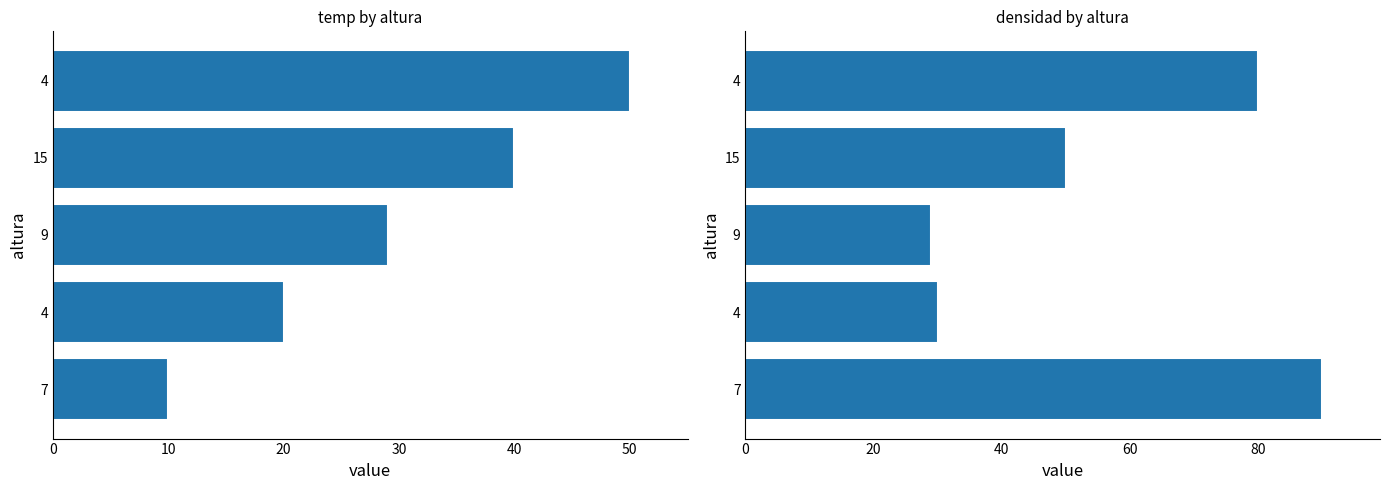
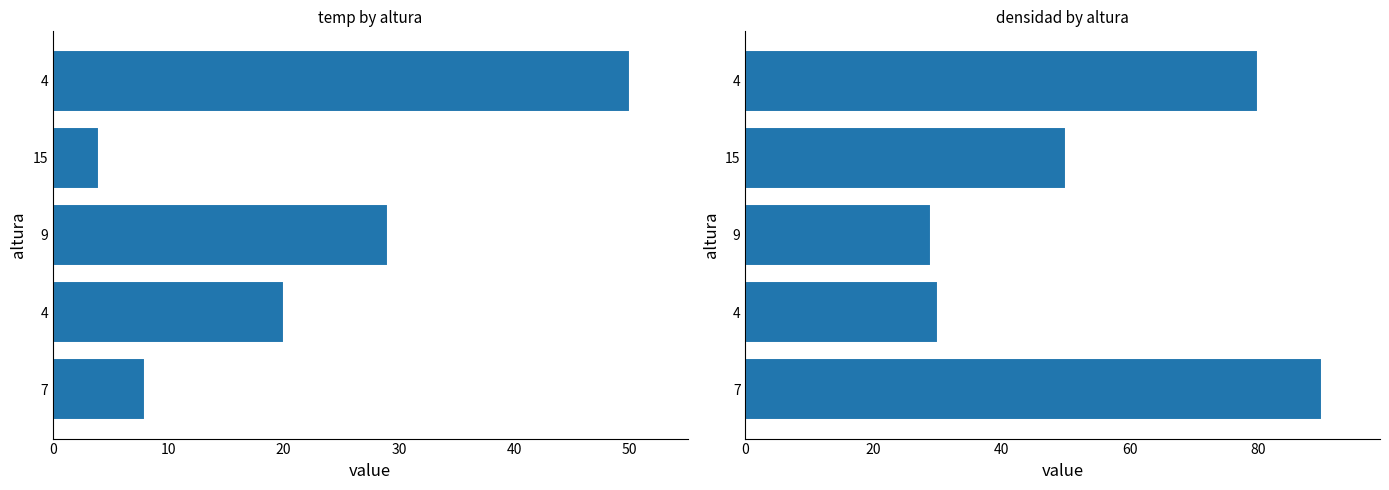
temp by altura, 15: 40 -> 4
temp by altura, 7: 10 -> 8
